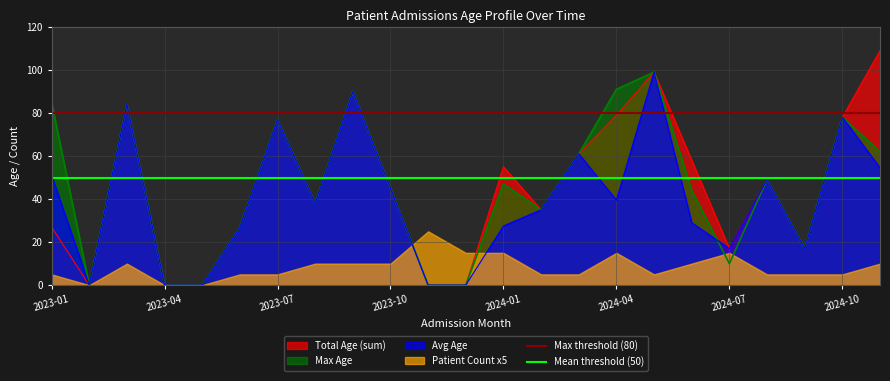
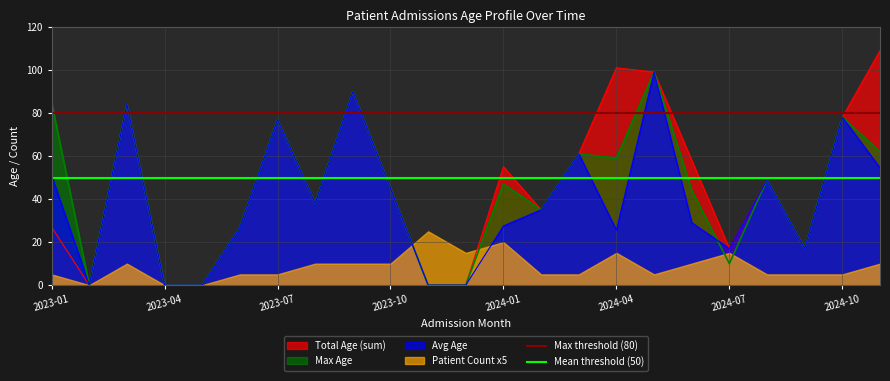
Patient Count x5, 2024-01: 15 -> 20
Total Age (sum), 2024-04: 79 -> 101
Max Age, 2024-04: 91 -> 59
Avg Age, 2024-04: 40 -> 26
